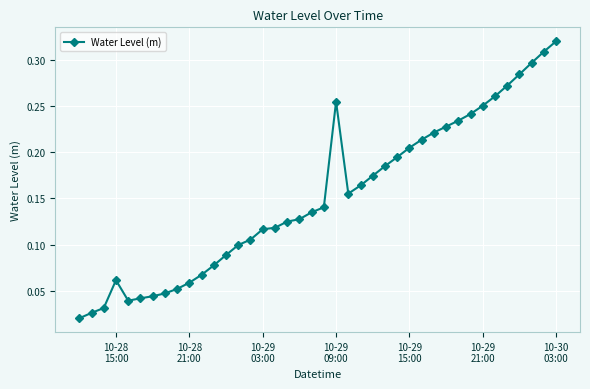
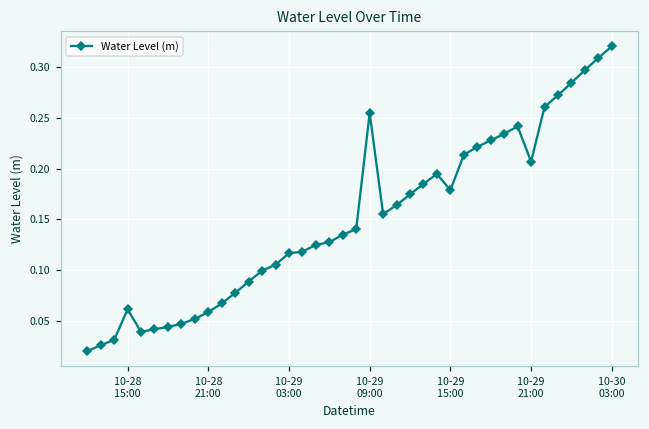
10-29 15:00: 0.20 -> 0.18
10-29 21:00: 0.25 -> 0.21
